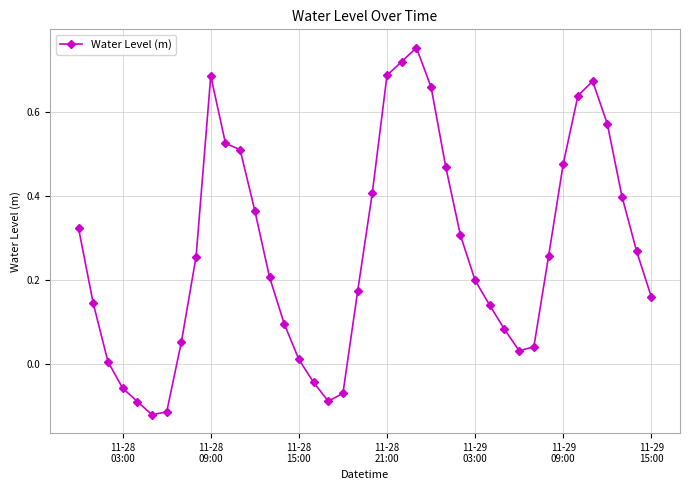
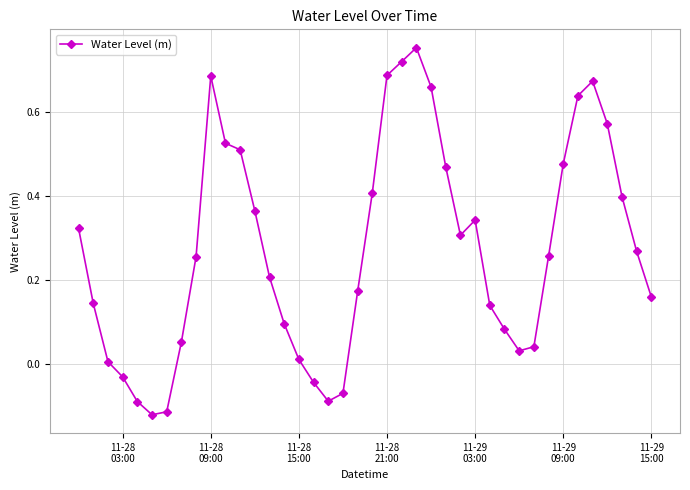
11-28 03:00: -0.06 -> -0.03
11-29 03:00: 0.20 -> 0.34
